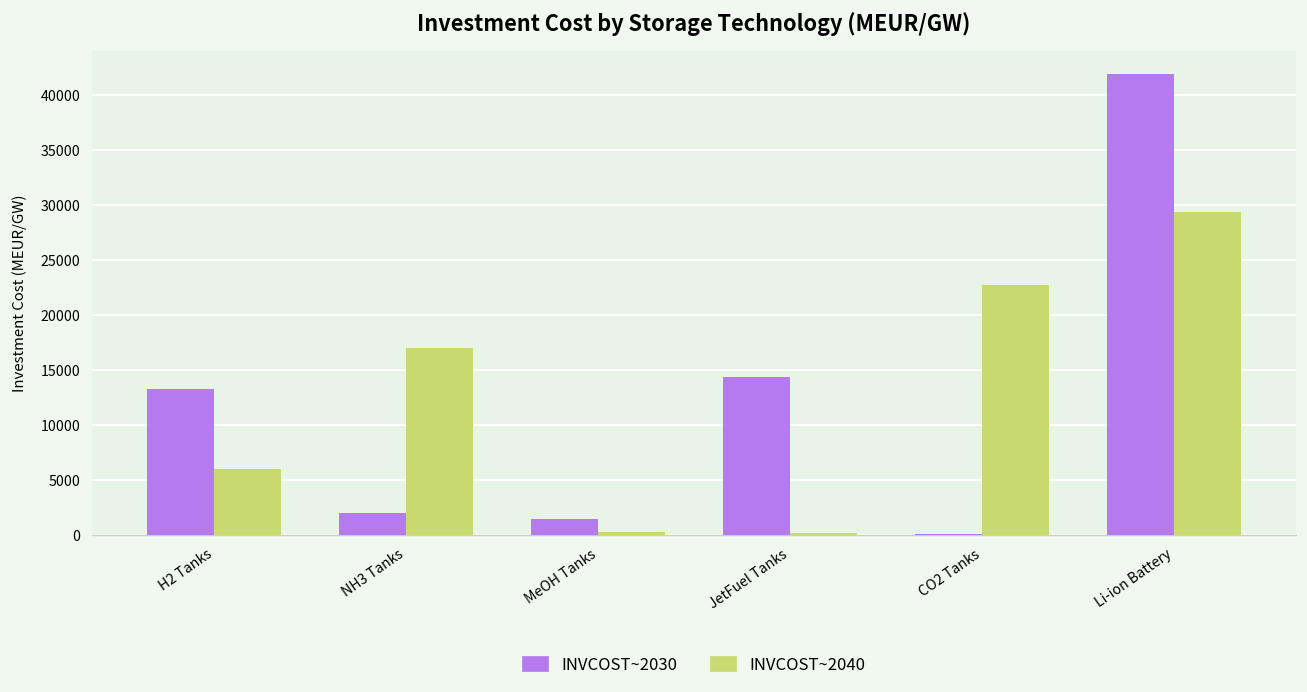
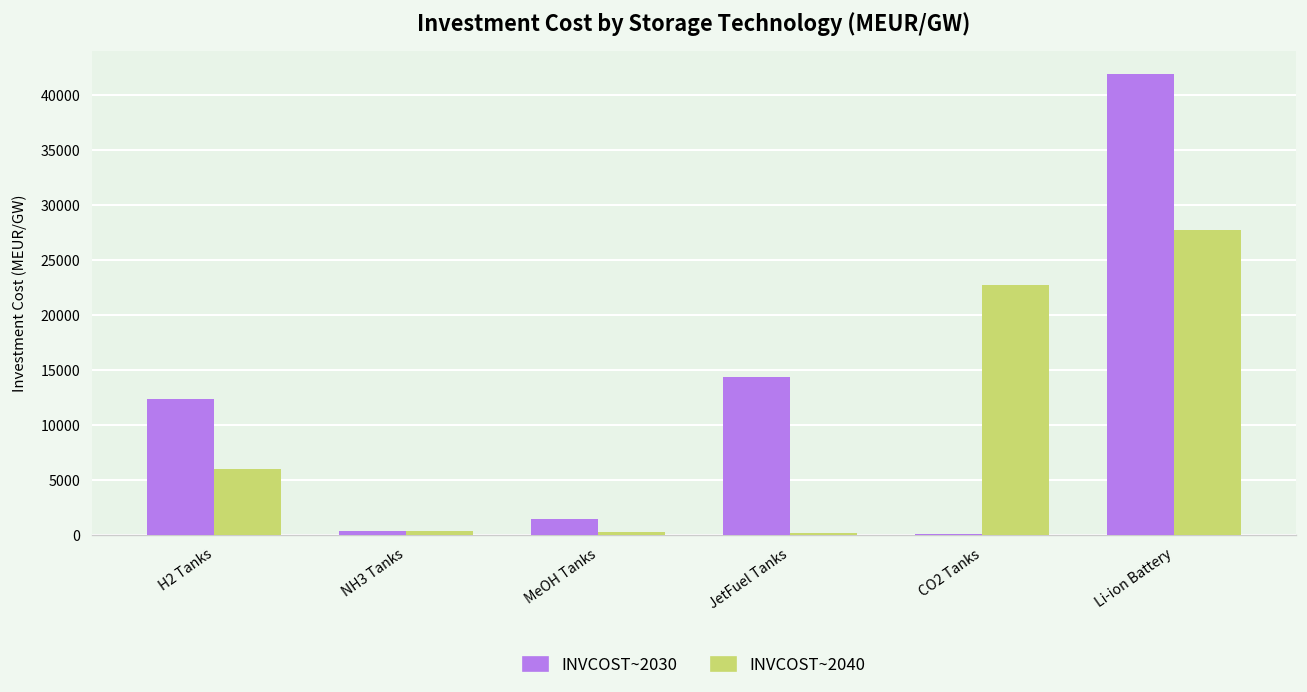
INVCOST~2030, H2 Tanks: 13000 -> 12000
INVCOST~2030, NH3 Tanks: 2000 -> 0
INVCOST~2040, NH3 Tanks: 17000 -> 0
INVCOST~2040, Li-ion Battery: 29000 -> 28000
